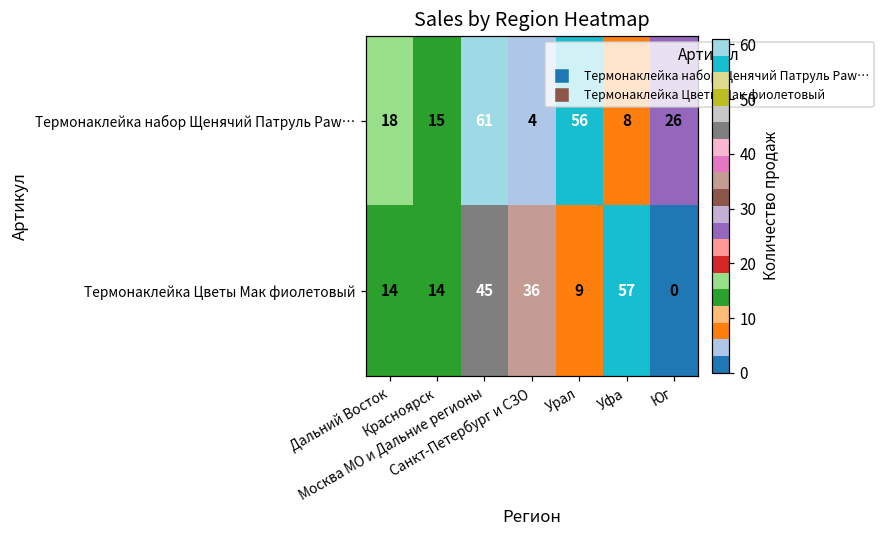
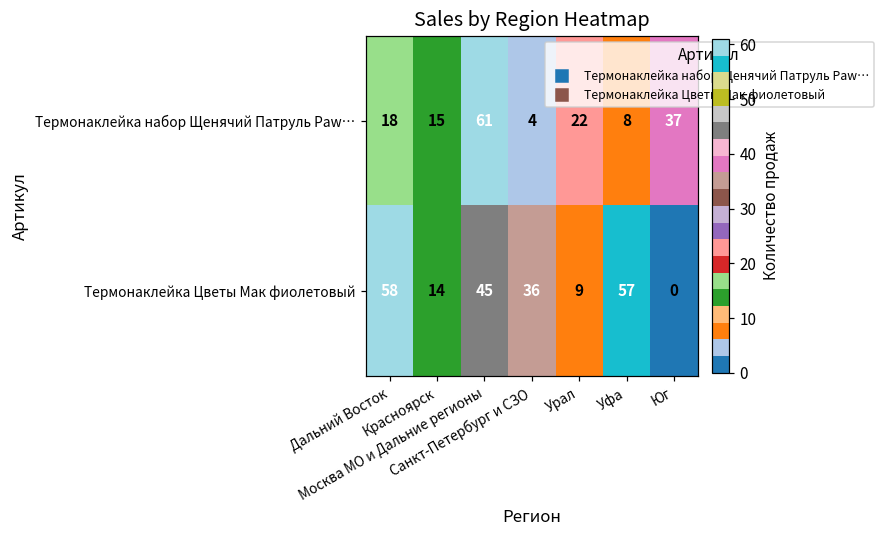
Термонаклейка набор Щенячий Патруль Paw…, Урал: 56 -> 22
Термонаклейка набор Щенячий Патруль Paw…, Юг: 26 -> 37
Термонаклейка Цветы Мак фиолетовый, Дальний Восток: 14 -> 58
